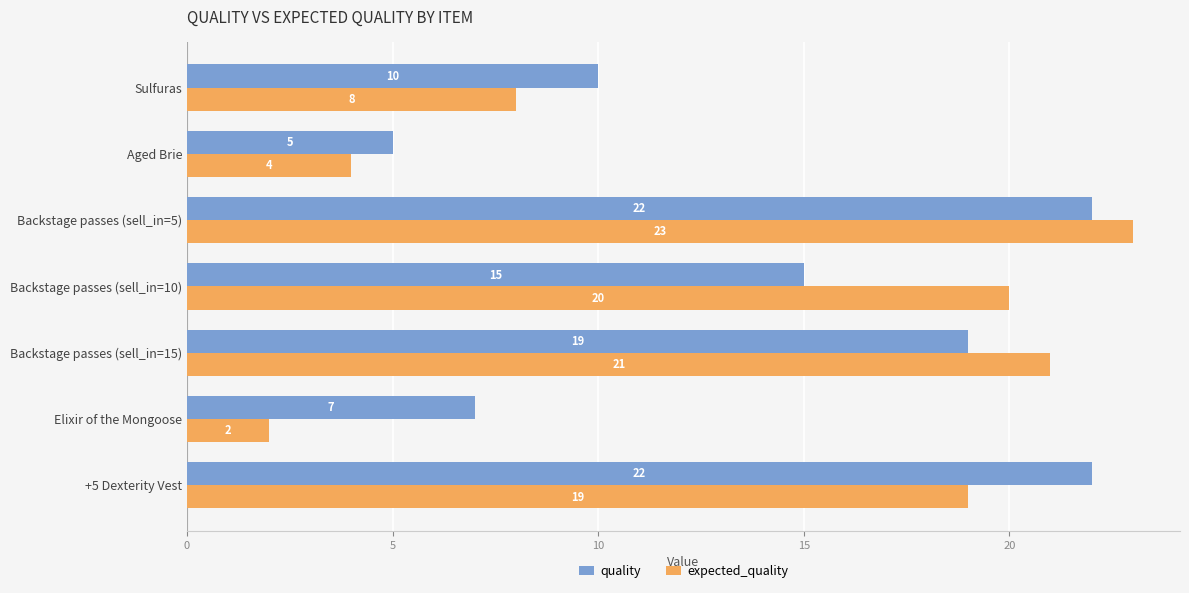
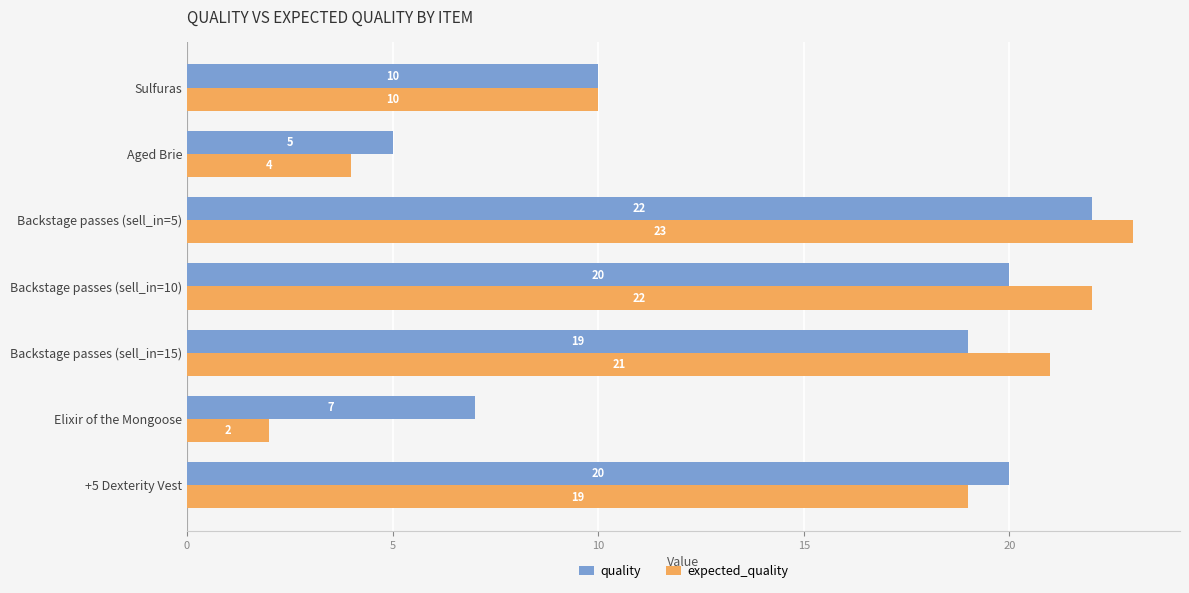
expected_quality, Sulfuras: 8 -> 10
quality, Backstage passes (sell_in=10): 15 -> 20
expected_quality, Backstage passes (sell_in=10): 20 -> 22
quality, +5 Dexterity Vest: 22 -> 20
